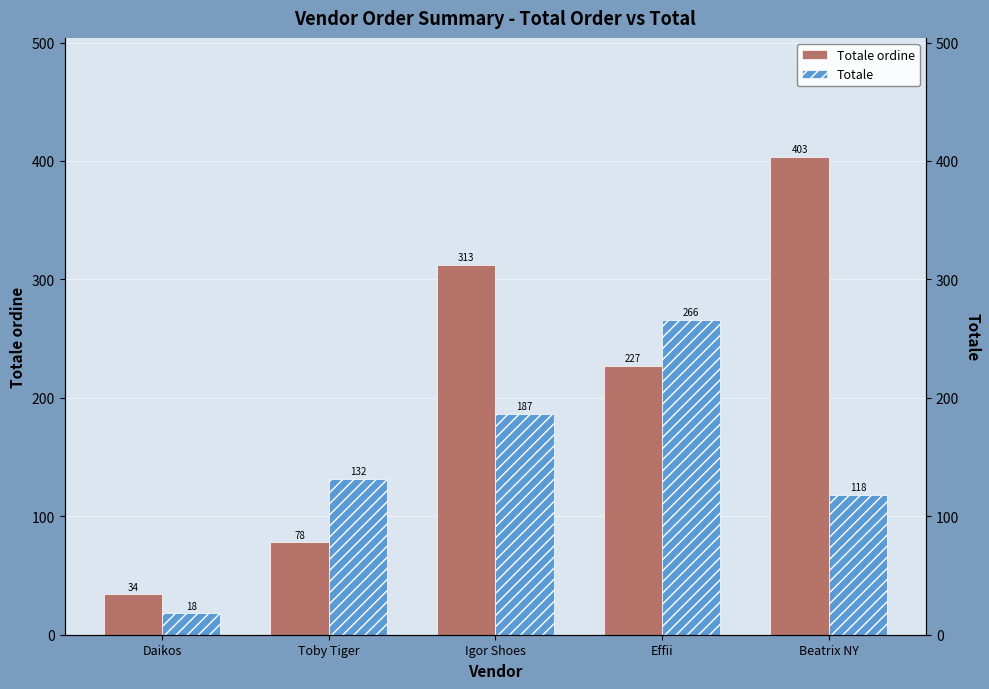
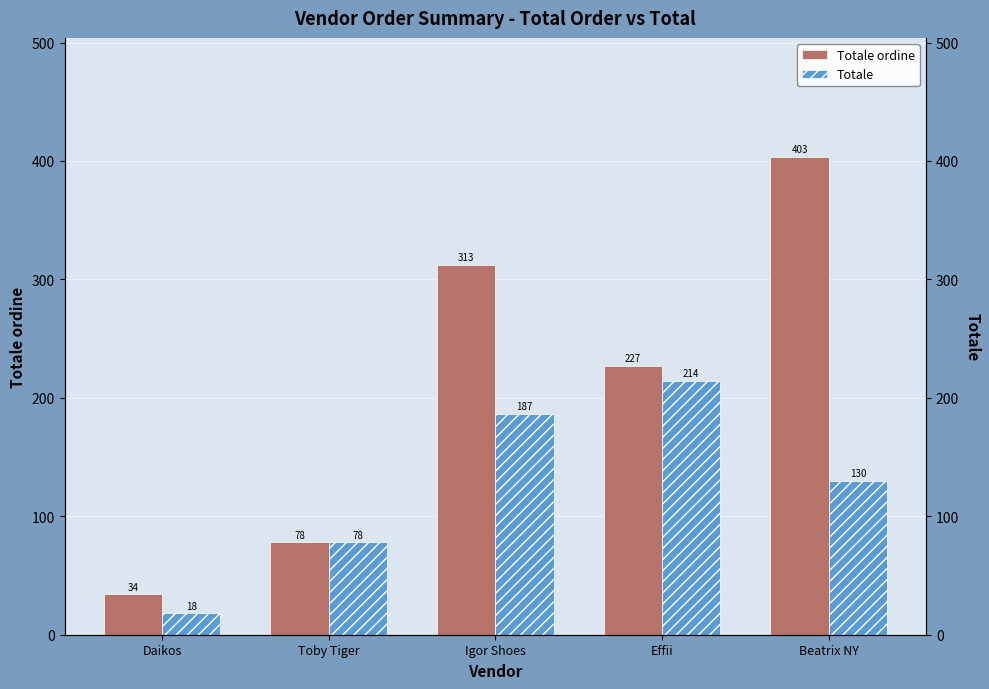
Totale, Toby Tiger: 132 -> 78
Totale, Effii: 266 -> 214
Totale, Beatrix NY: 118 -> 130
